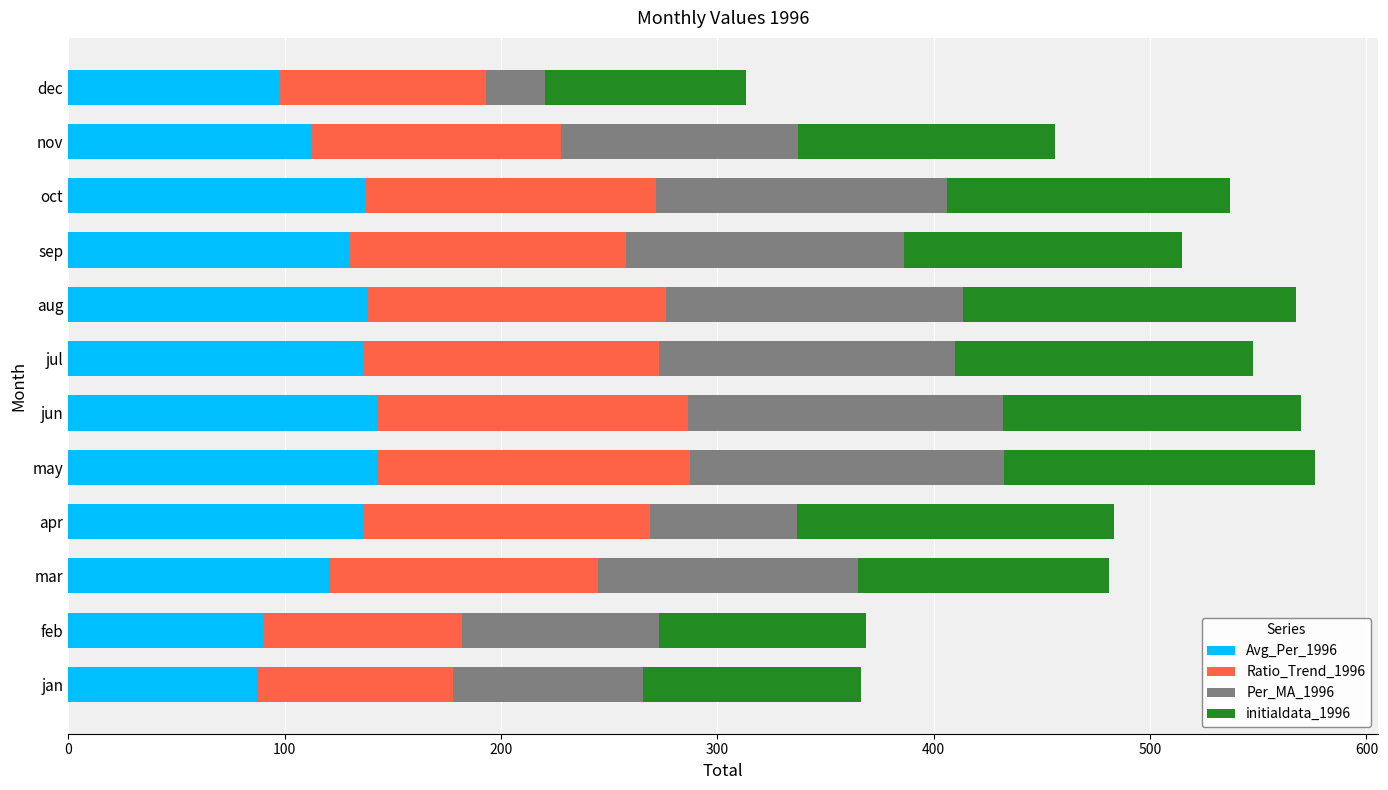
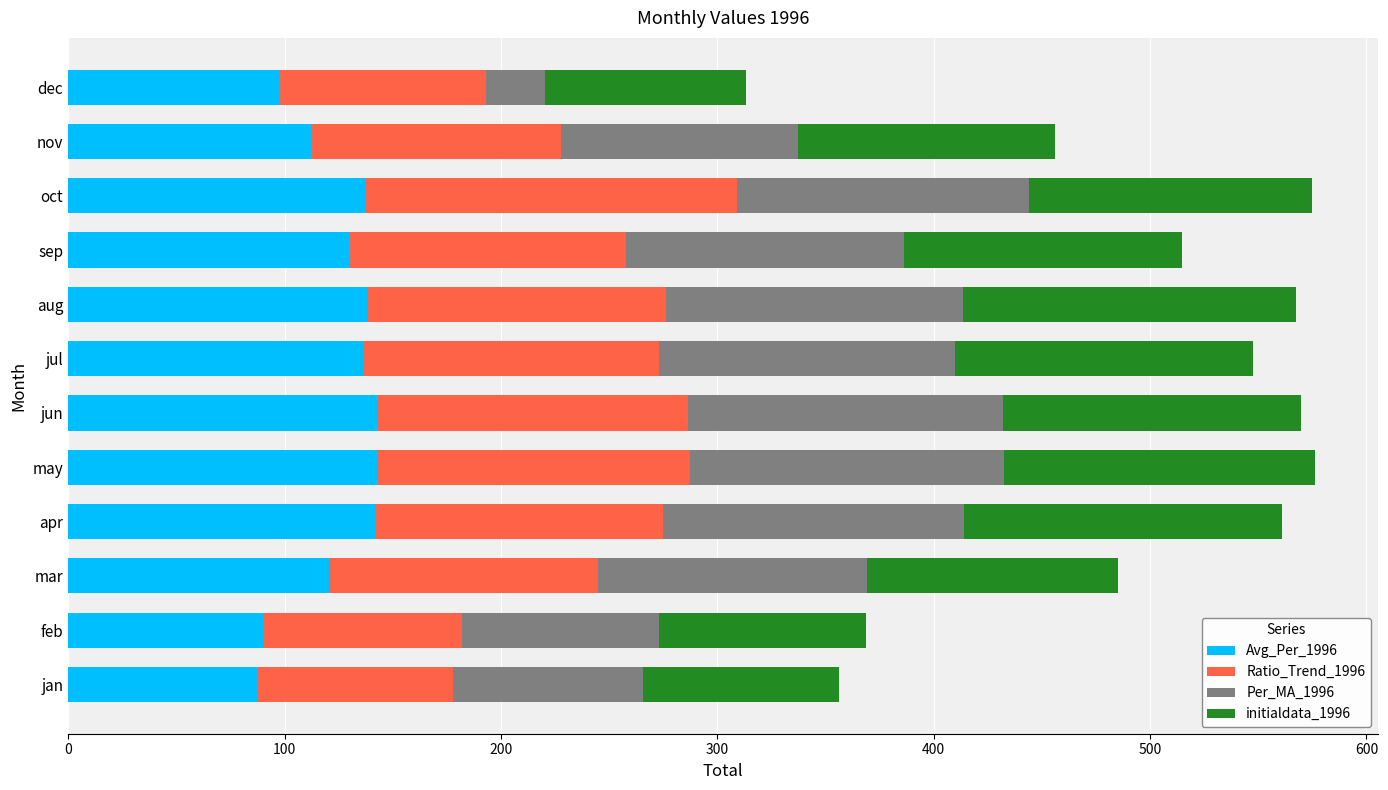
Ratio_Trend_1996, oct: 134 -> 172
Avg_Per_1996, apr: 136 -> 142
Per_MA_1996, apr: 68 -> 139
Per_MA_1996, mar: 120 -> 124
initialdata_1996, jan: 101 -> 91
